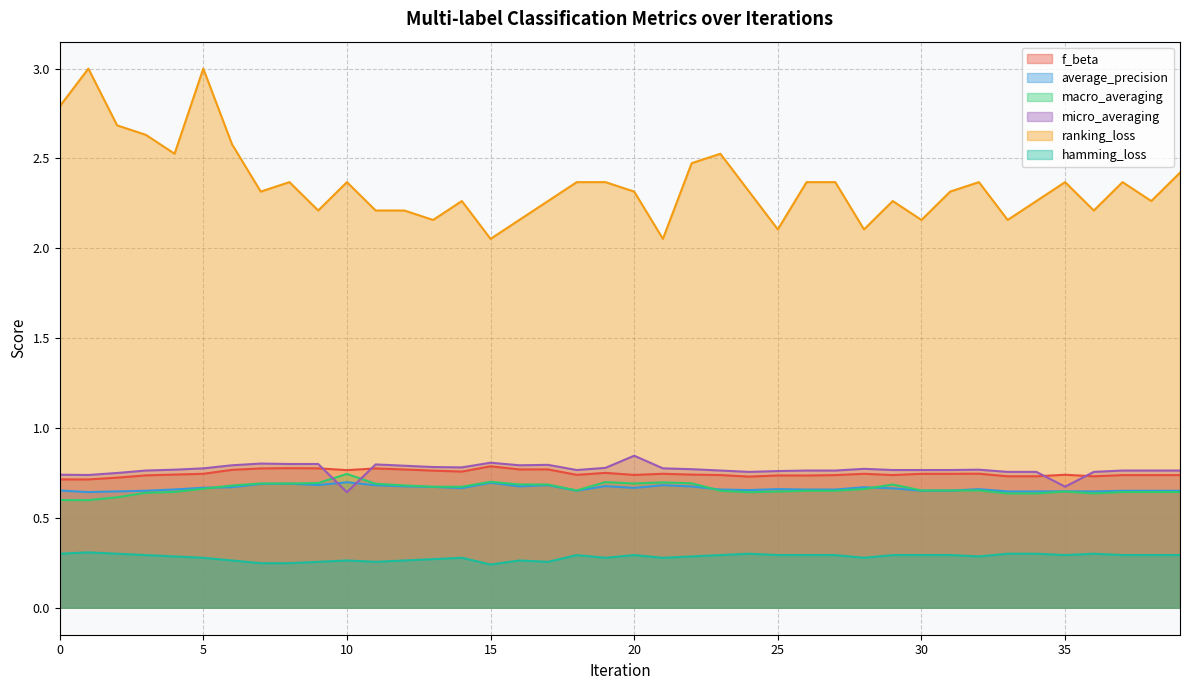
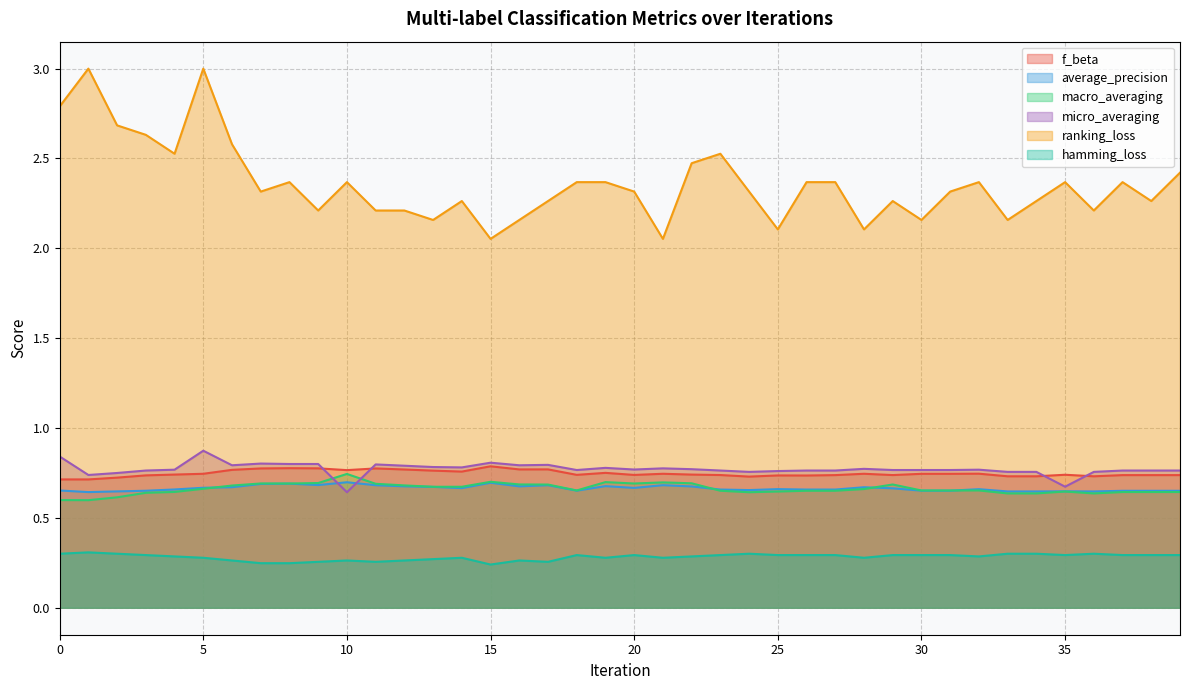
micro_averaging, 0: 0.74 -> 0.84
micro_averaging, 5: 0.78 -> 0.87
micro_averaging, 20: 0.85 -> 0.77
